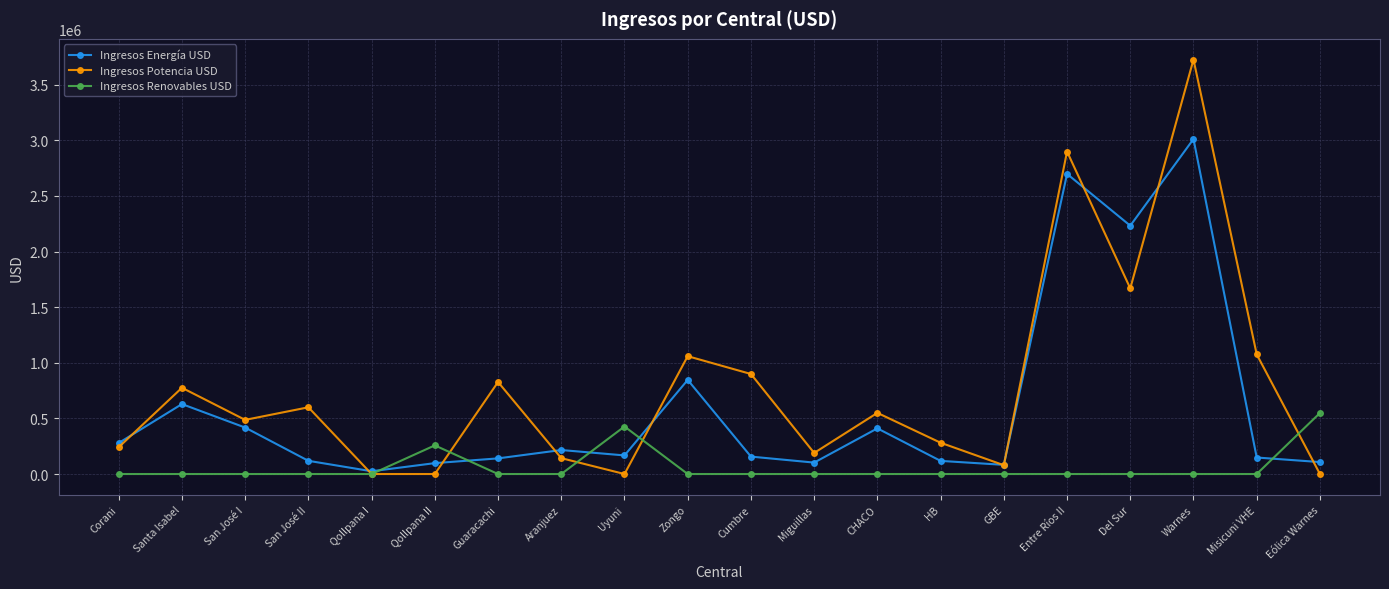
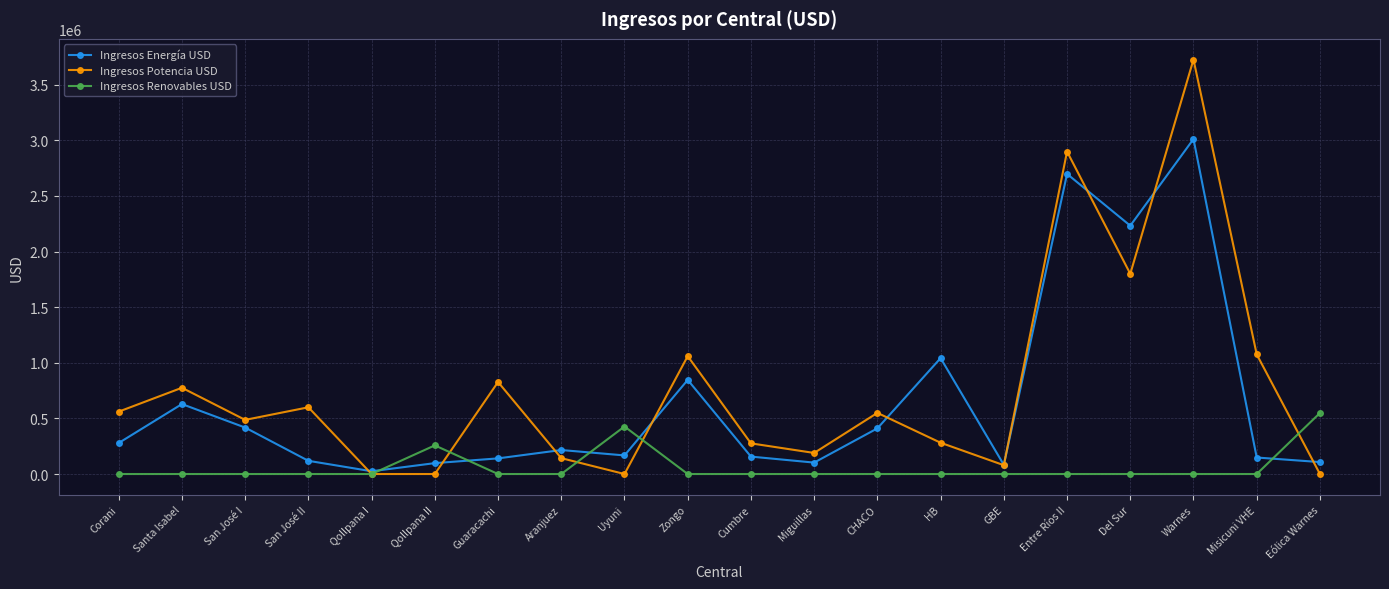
Ingresos Potencia USD, Corani: 240000 -> 560000
Ingresos Potencia USD, Cumbre: 900000 -> 280000
Ingresos Energía USD, HB: 120000 -> 1040000
Ingresos Potencia USD, Del Sur: 1670000 -> 1800000
